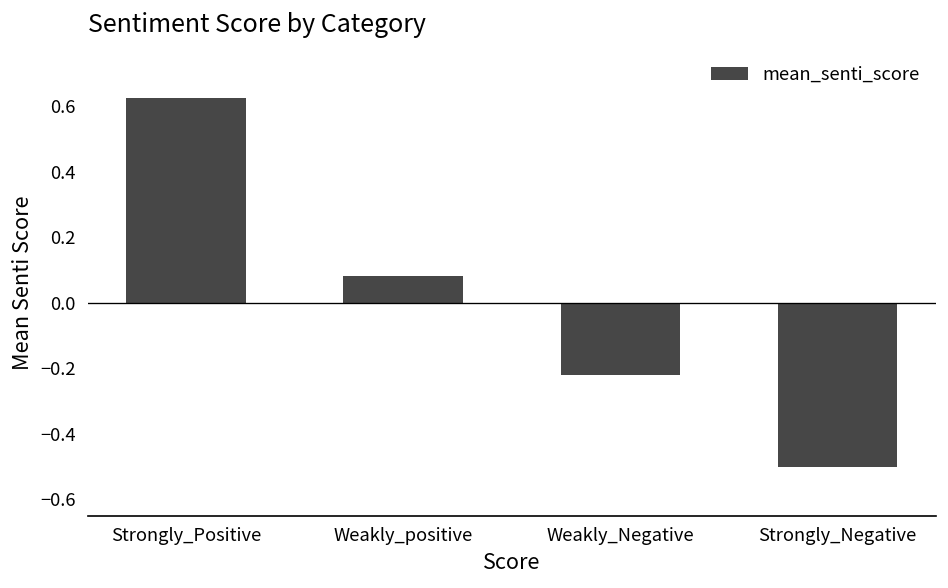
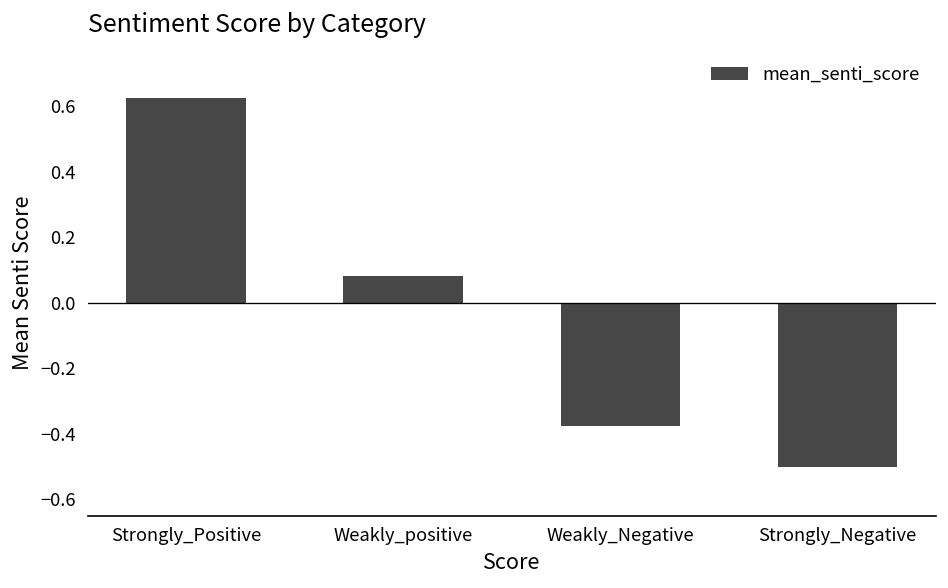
Weakly_Negative: -0.22 -> -0.38
